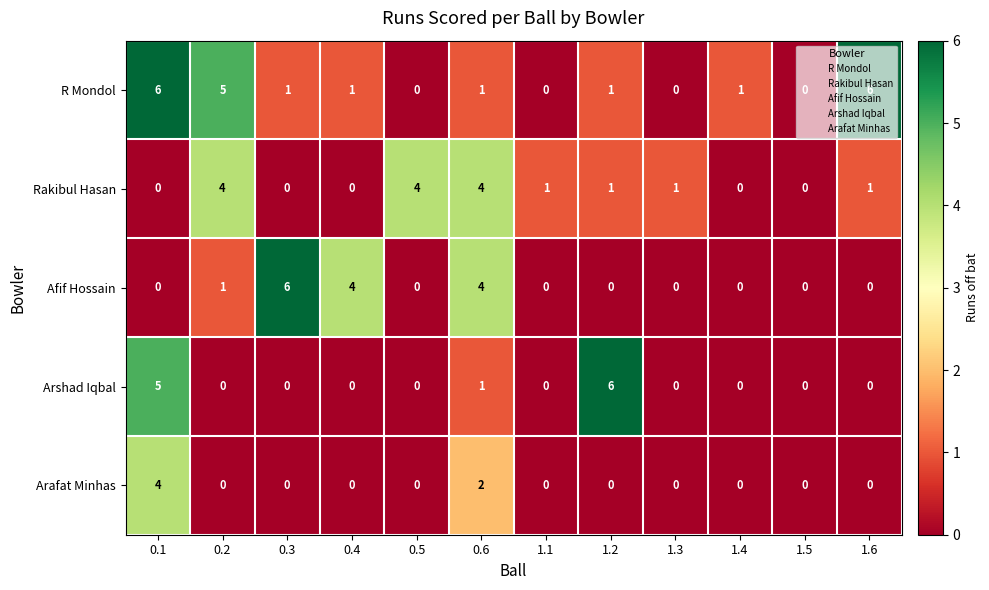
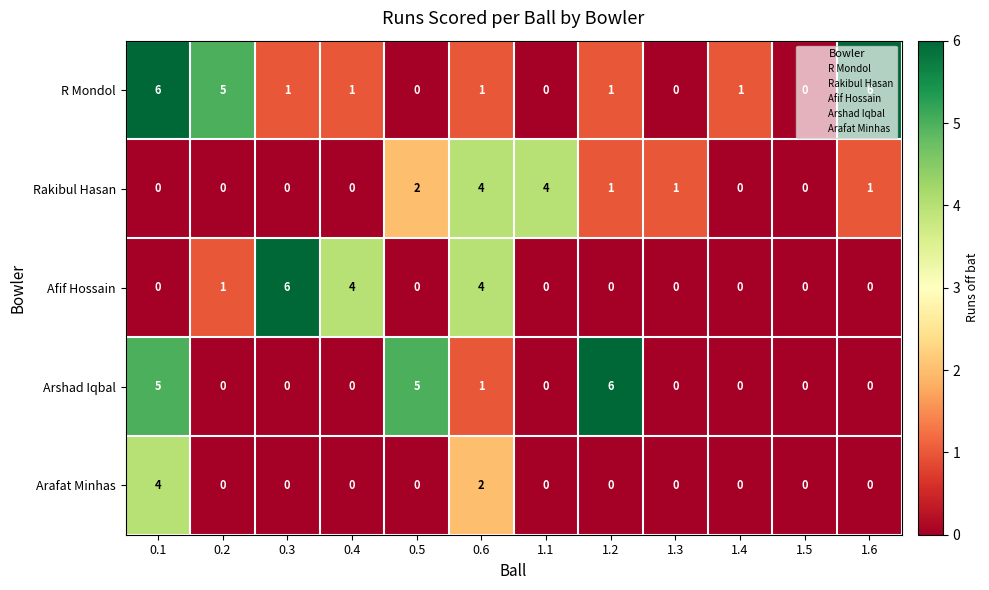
Rakibul Hasan, 0.2: 4 -> 0
Rakibul Hasan, 0.5: 4 -> 2
Rakibul Hasan, 1.1: 1 -> 4
Arshad Iqbal, 0.5: 0 -> 5
